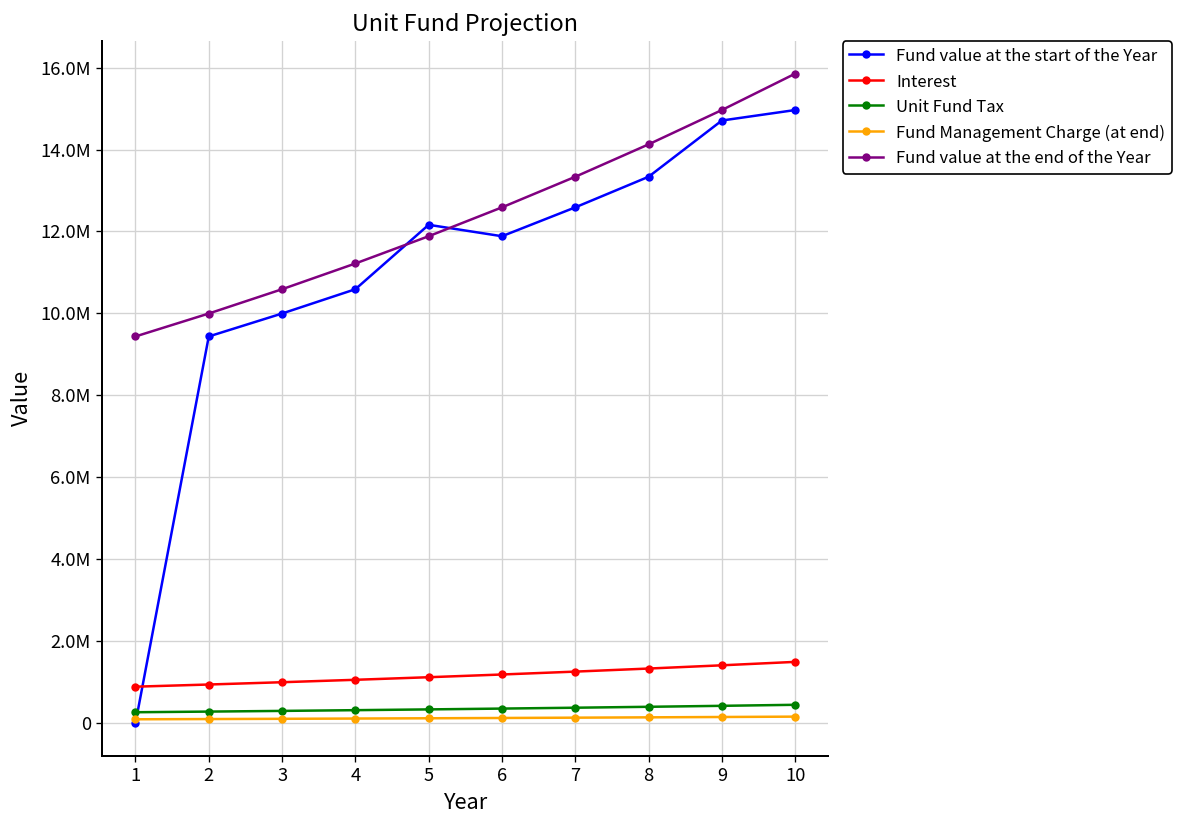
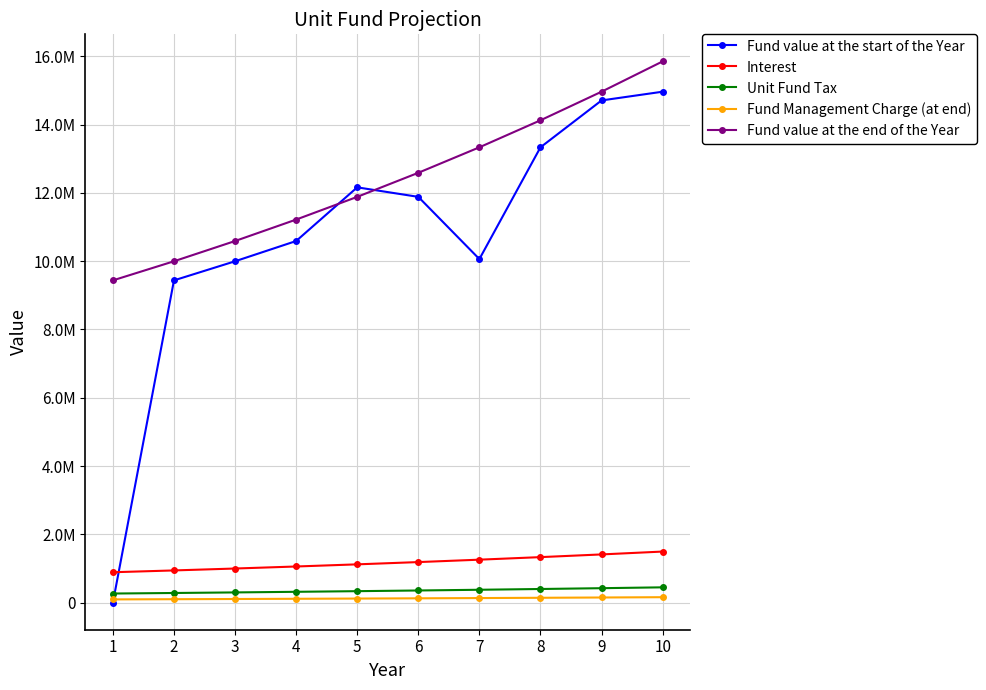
Fund value at the start of the Year, 7: 12600000 -> 10100000
